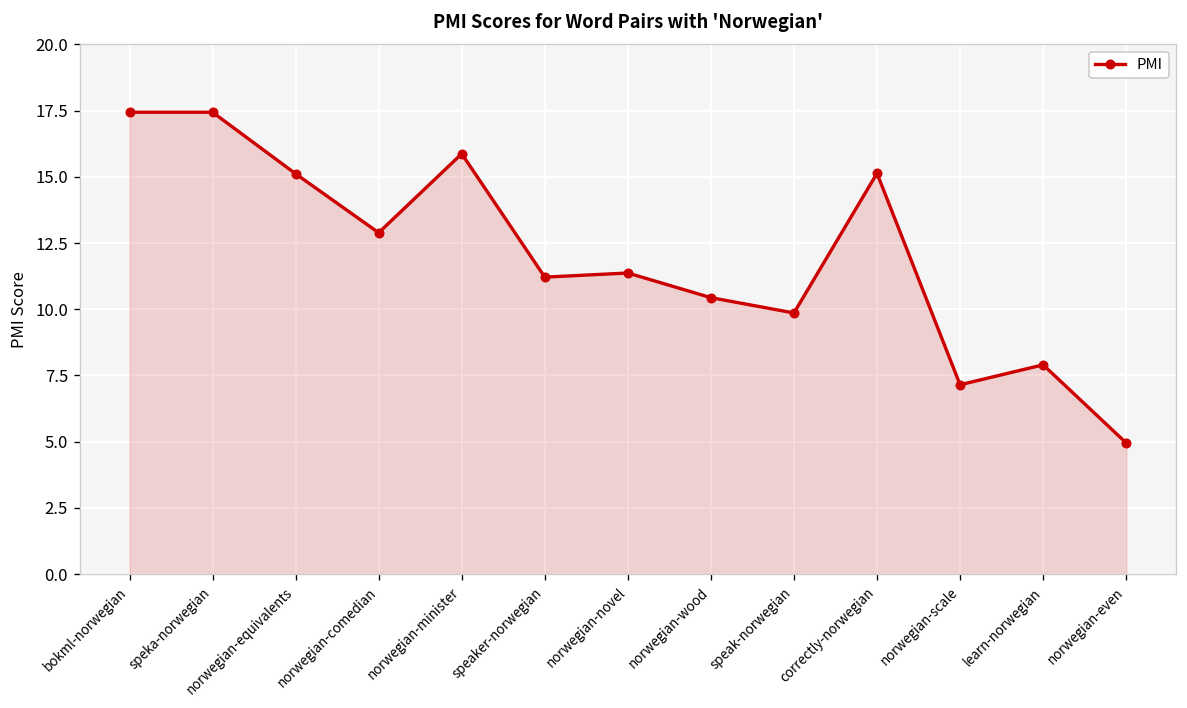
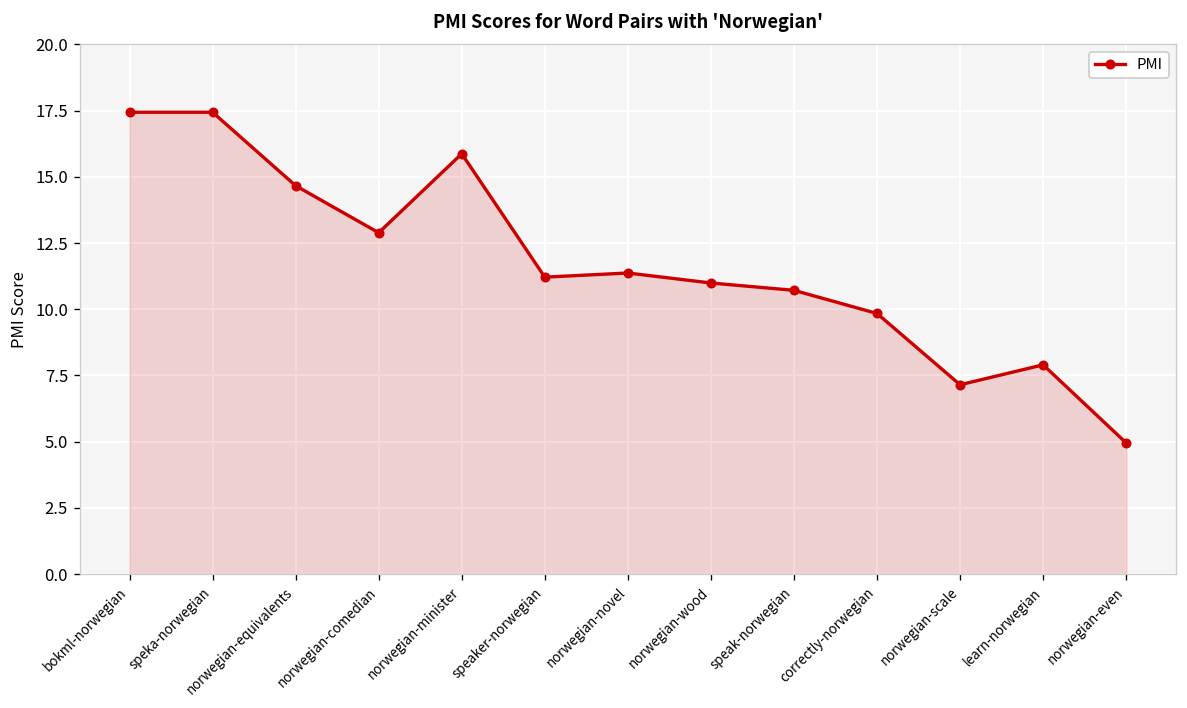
norwegian-equivalents: 15.1 -> 14.7
norwegian-wood: 10.4 -> 11.0
speak-norwegian: 9.9 -> 10.7
correctly-norwegian: 15.1 -> 9.8
